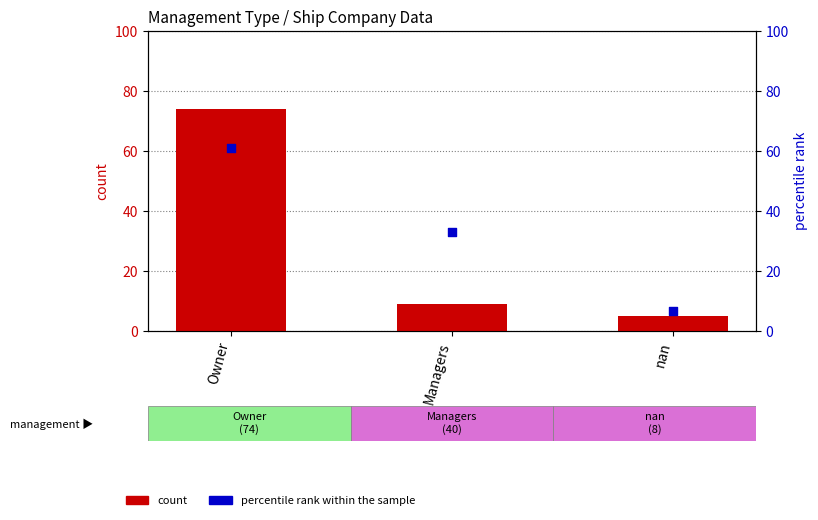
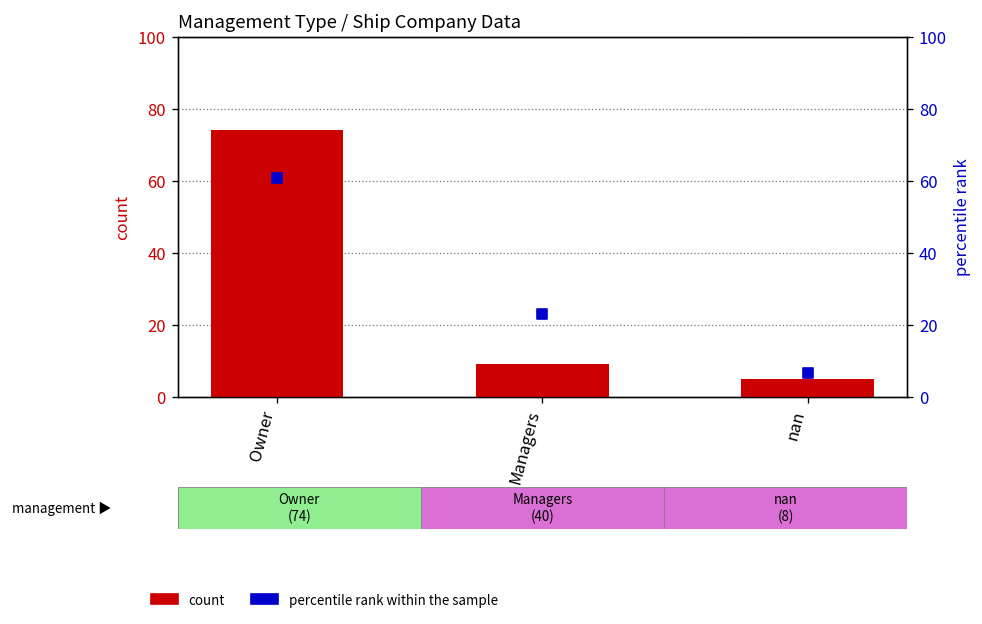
percentile rank within the sample, Managers: 33 -> 23
